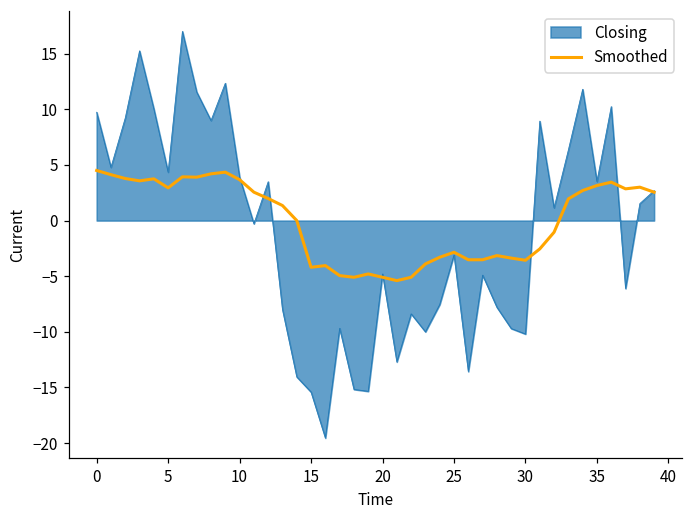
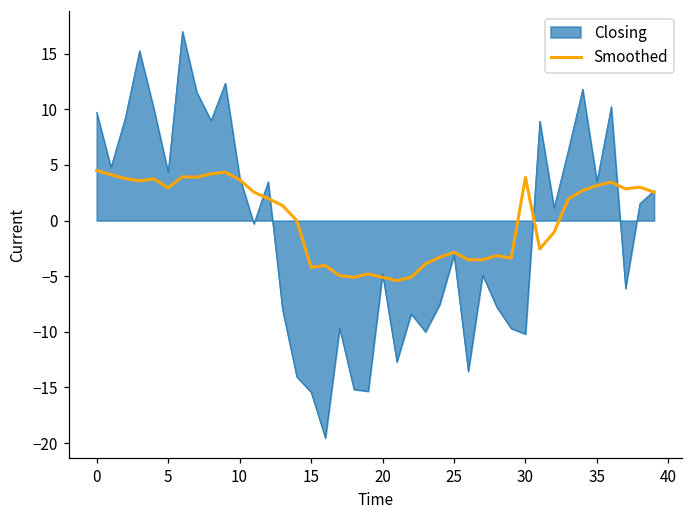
Smoothed, 30: -3.6 -> 3.9
